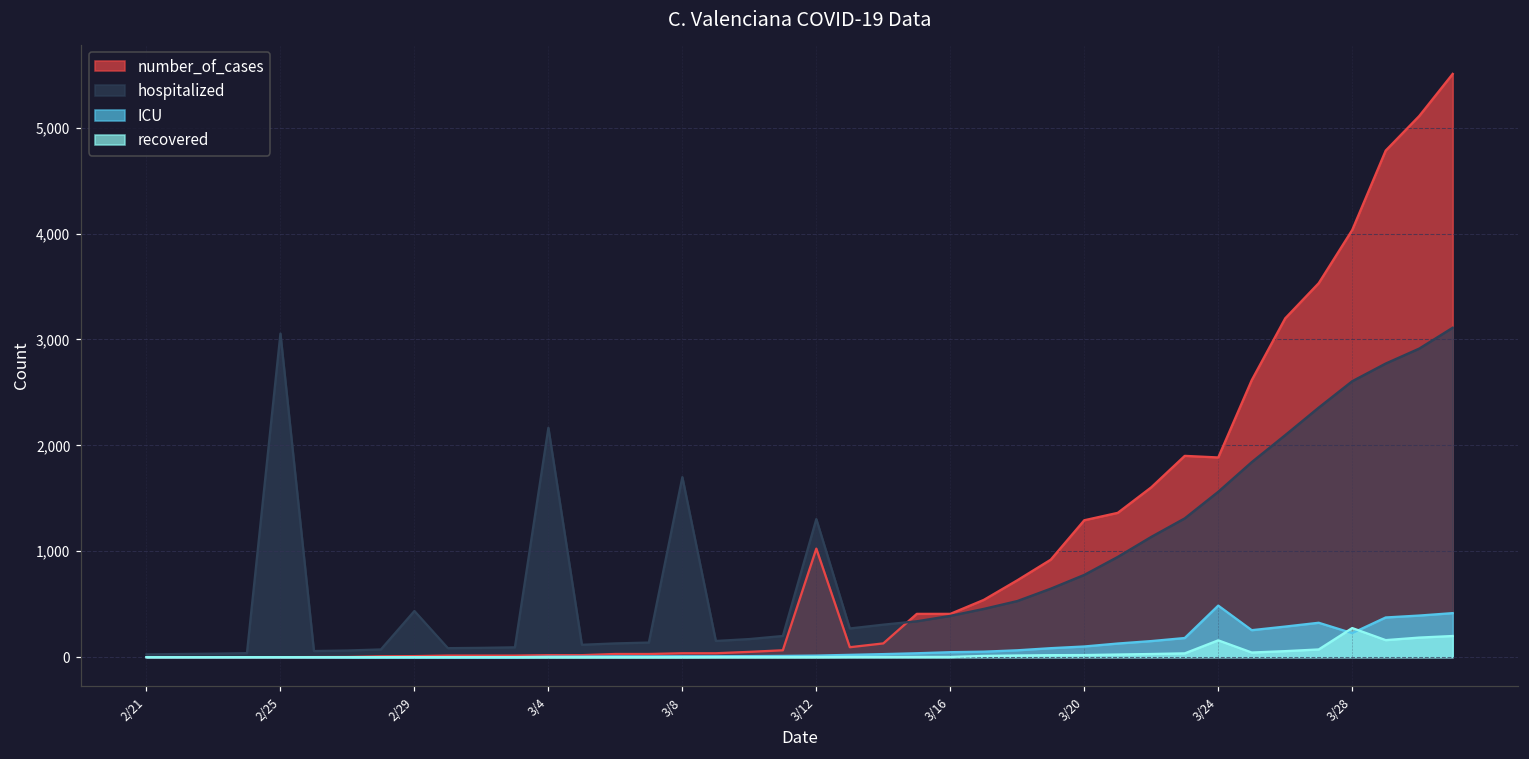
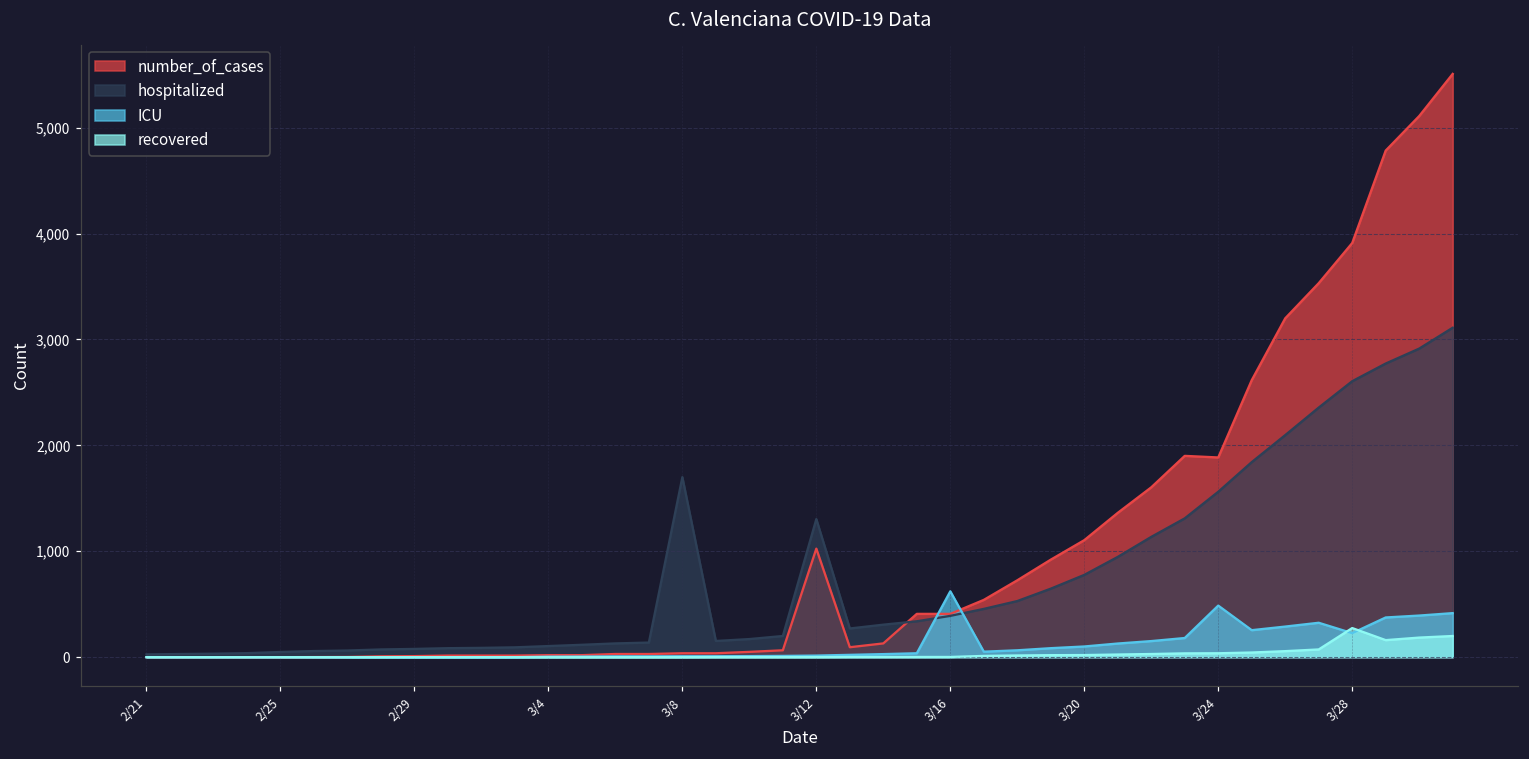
hospitalized, 2/25: 3,100 -> 0
hospitalized, 2/29: 400 -> 100
hospitalized, 3/4: 2,200 -> 100
ICU, 3/16: 0 -> 600
number_of_cases, 3/20: 1,300 -> 1,100
recovered, 3/24: 200 -> 0
number_of_cases, 3/28: 4,000 -> 3,900
